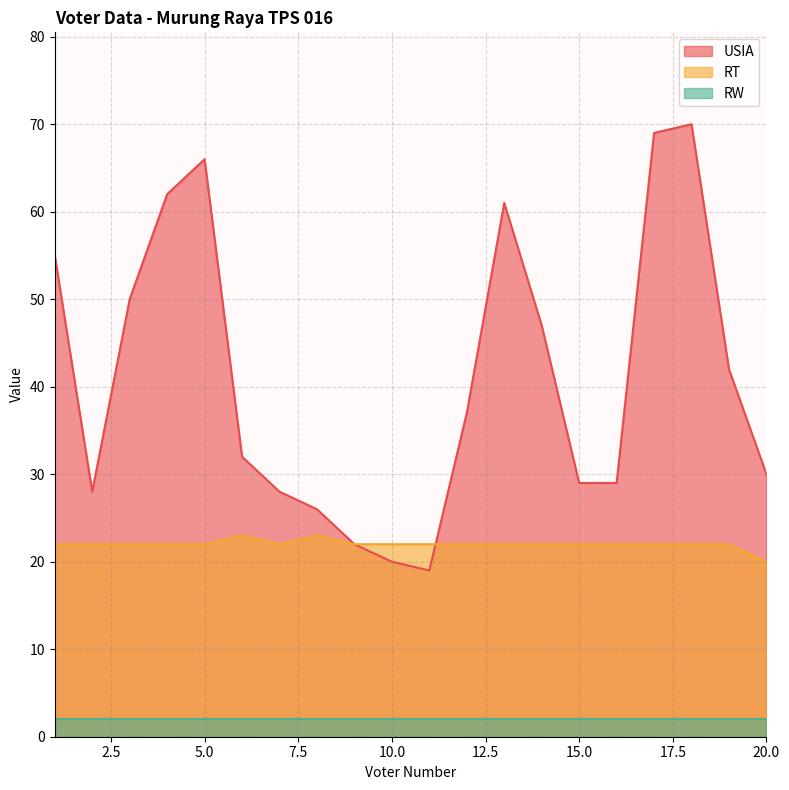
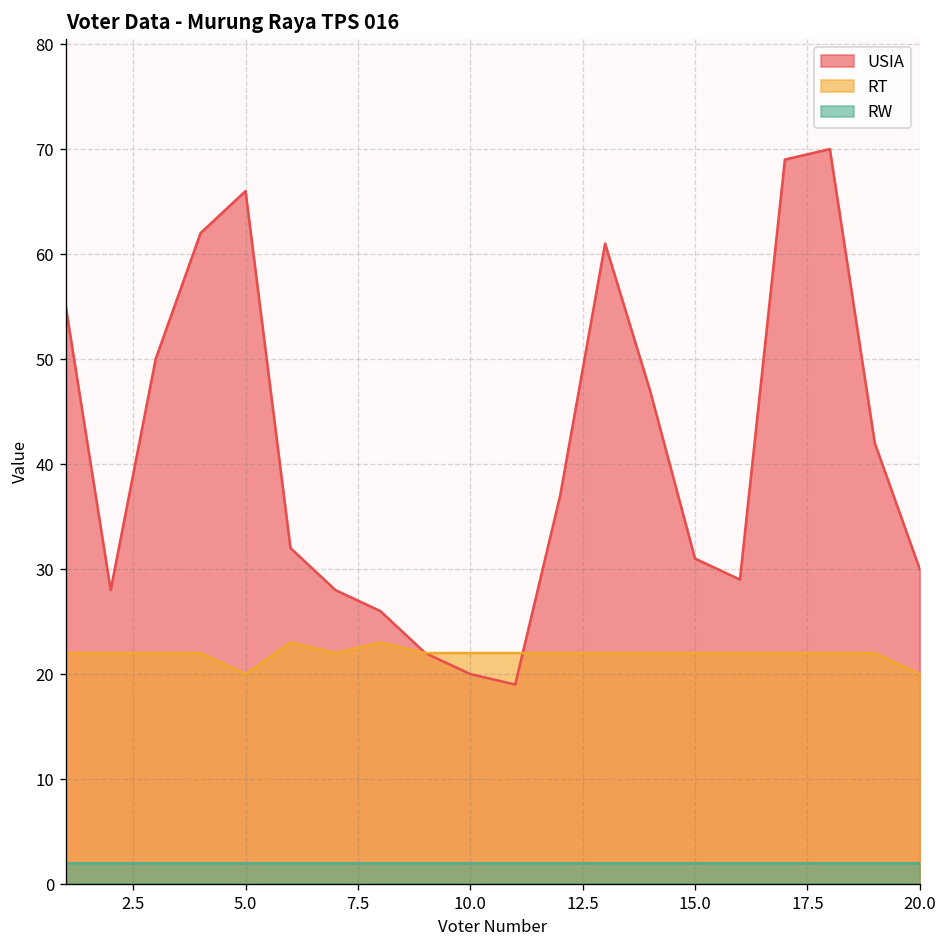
RT, 5.0: 22 -> 20
USIA, 15.0: 29 -> 31
